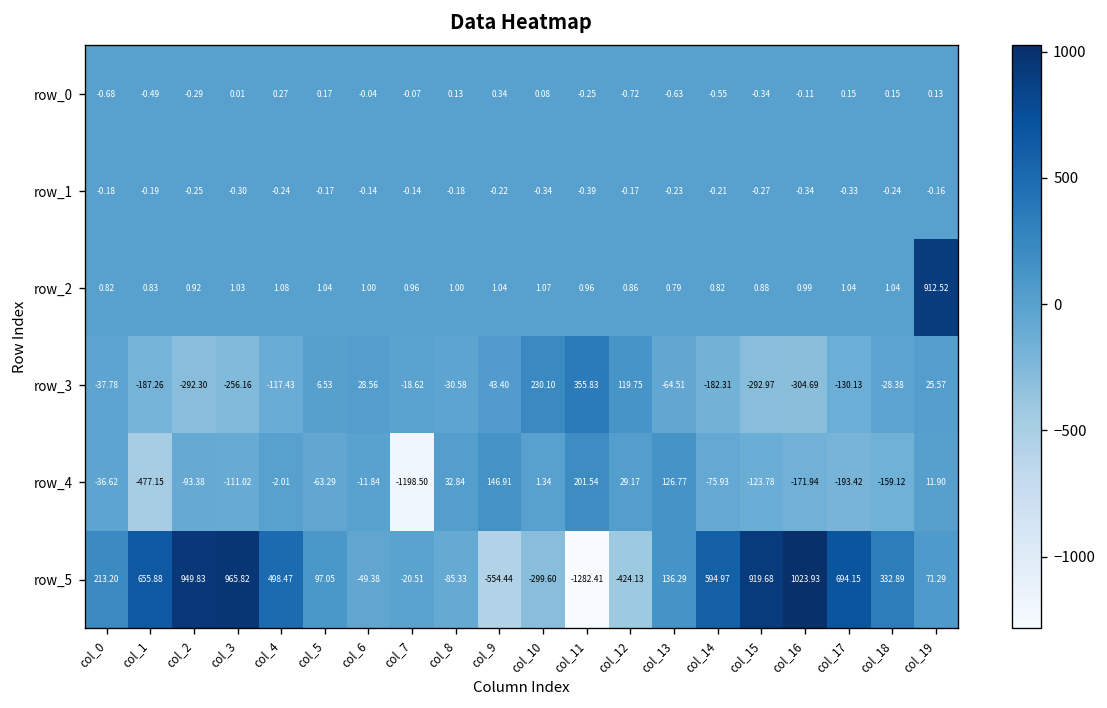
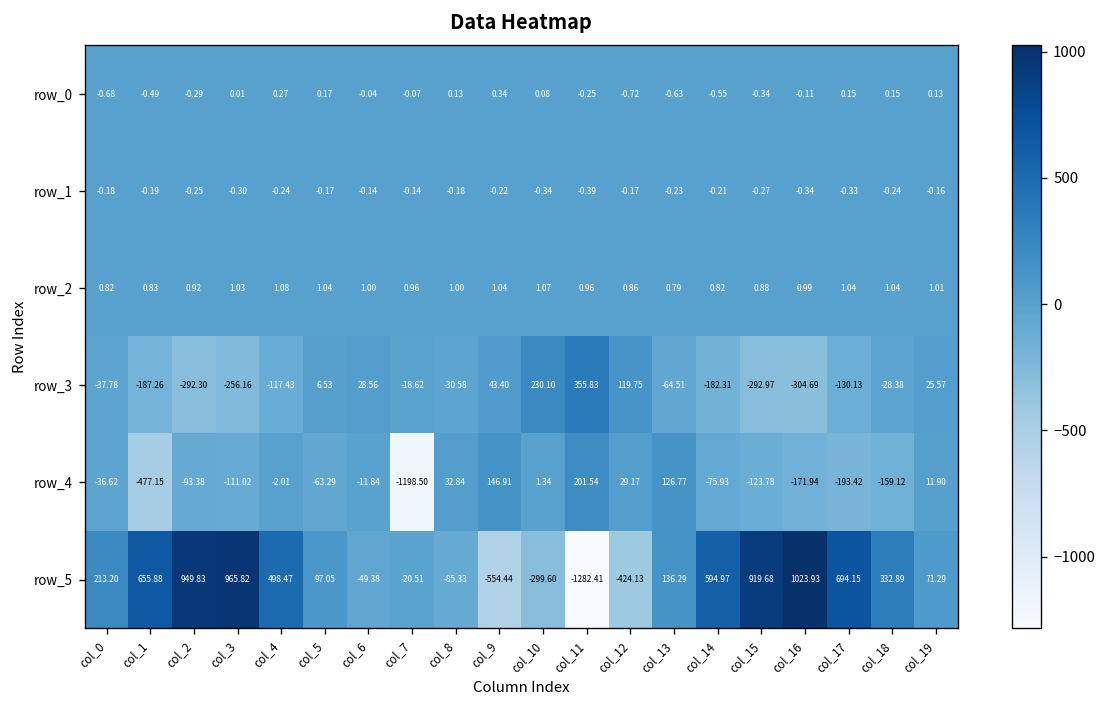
row_2, col_19: 912.52 -> 1.01
